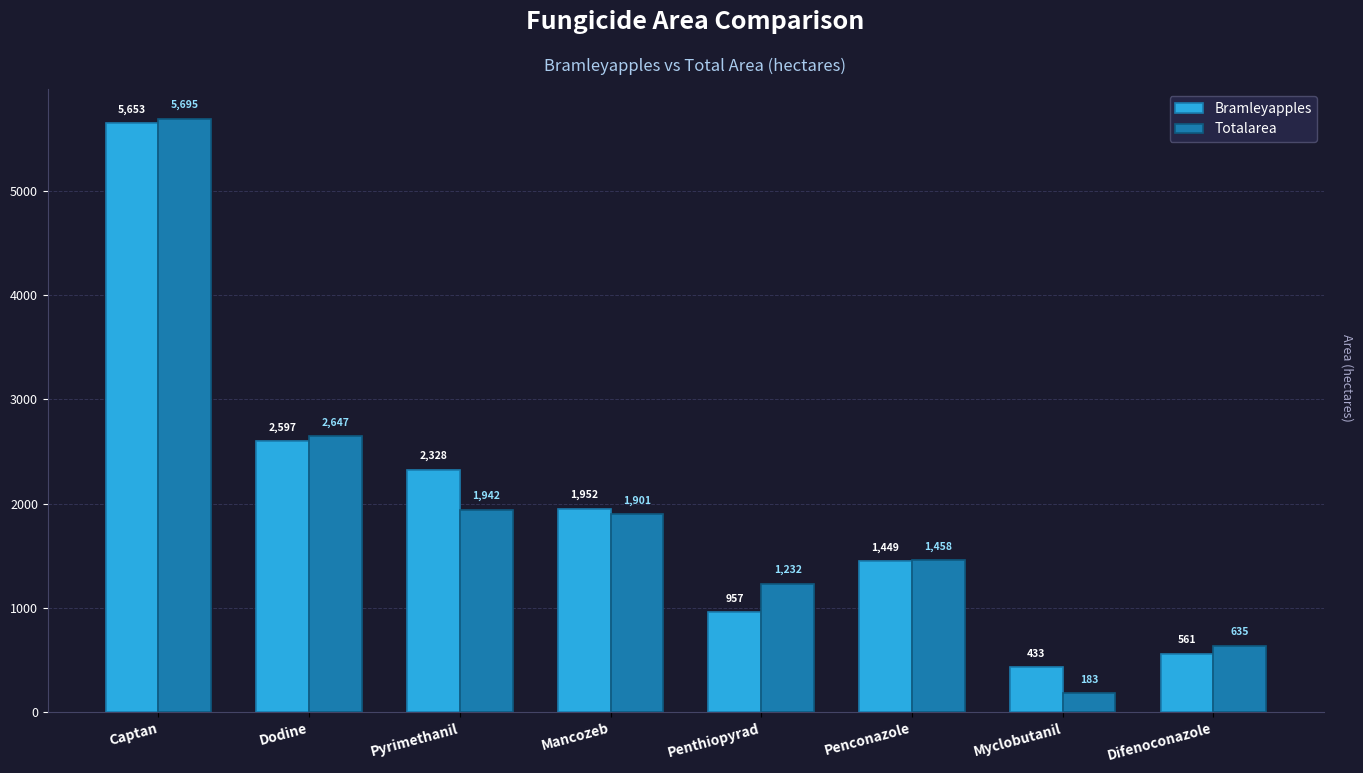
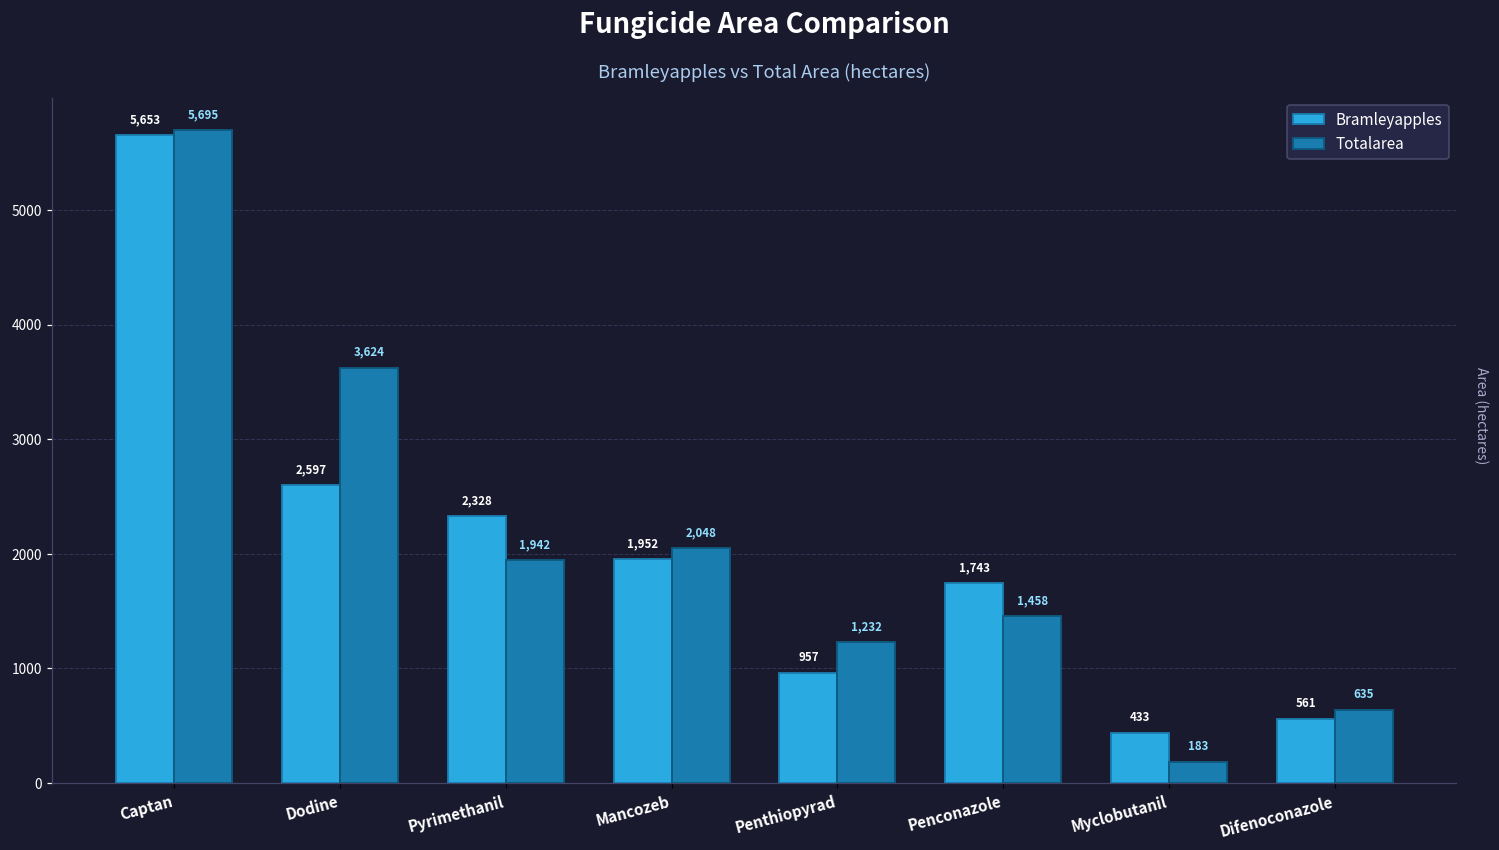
Totalarea, Dodine: 2,647 -> 3,624
Totalarea, Mancozeb: 1,901 -> 2,048
Bramleyapples, Penconazole: 1,449 -> 1,743
